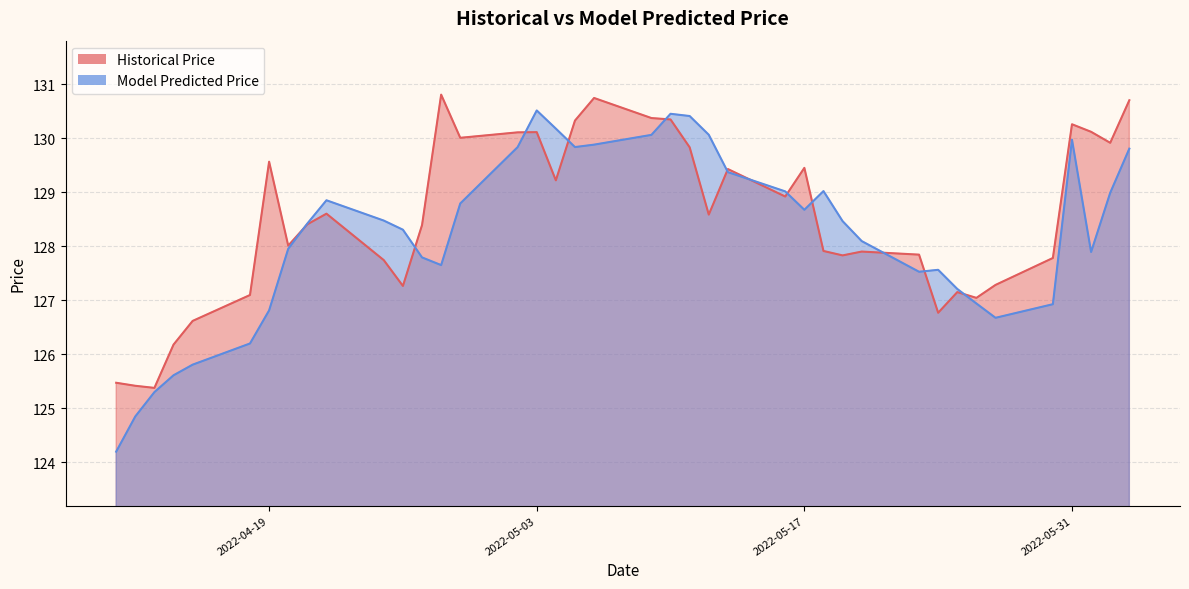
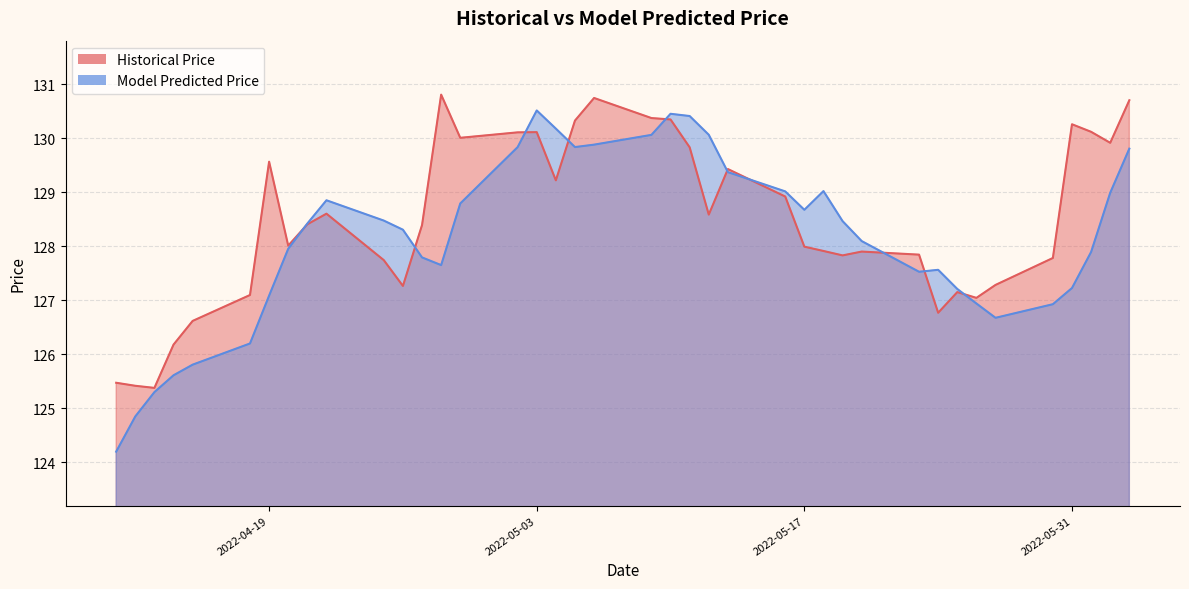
Model Predicted Price, 2022-04-19: 126.8 -> 127.1
Historical Price, 2022-05-17: 129.5 -> 128.0
Model Predicted Price, 2022-05-31: 130.0 -> 127.2
